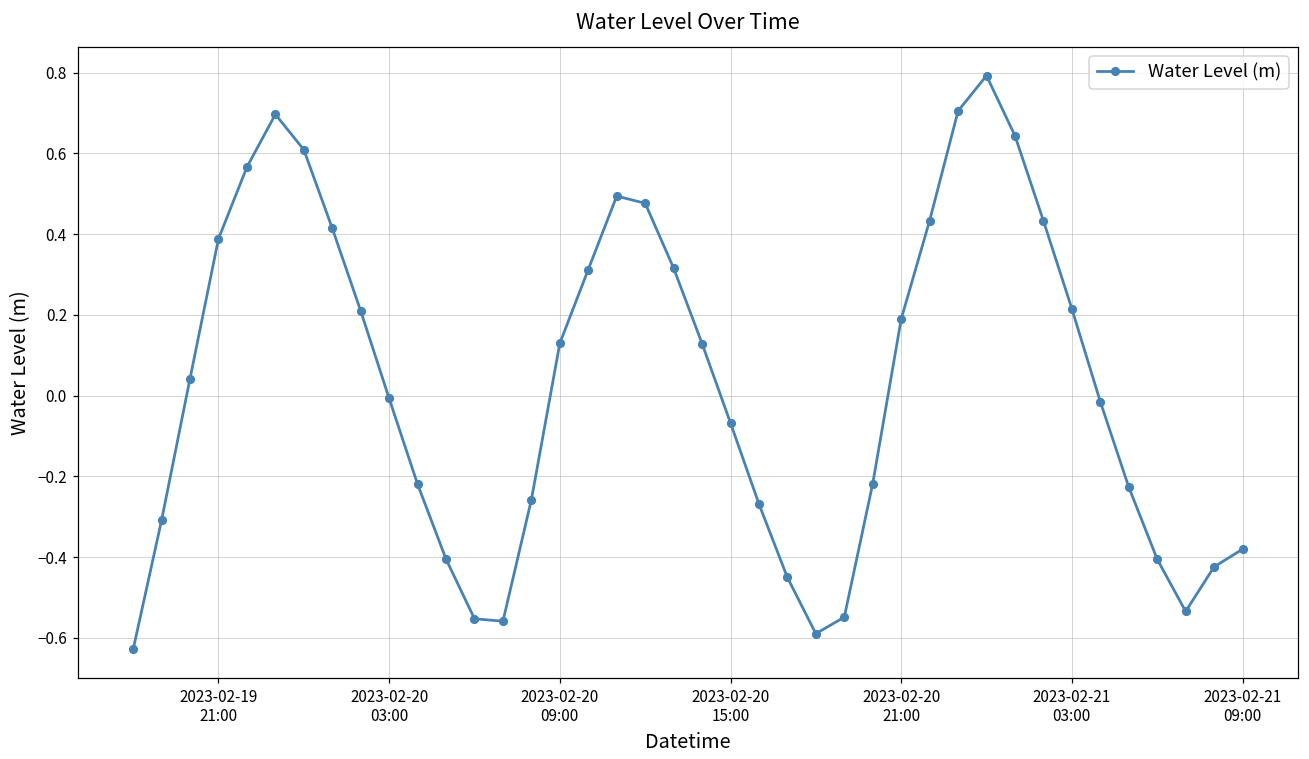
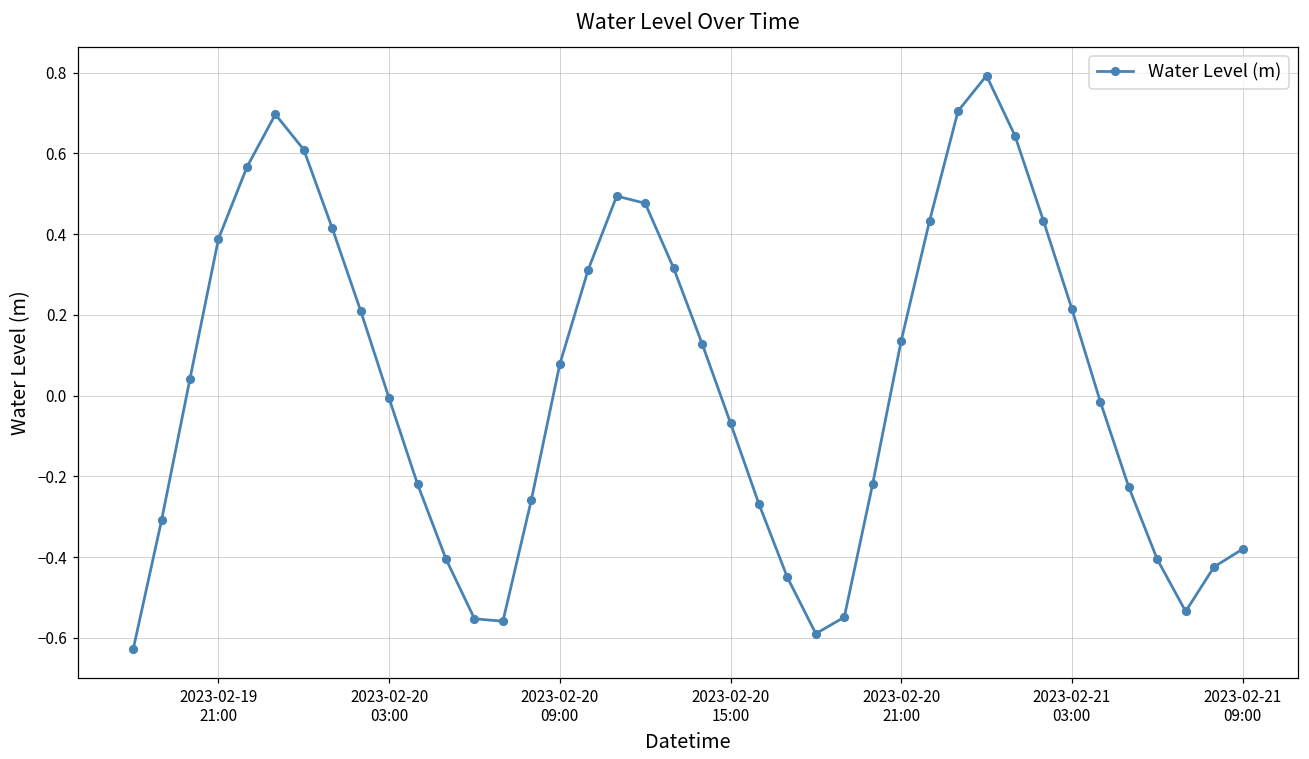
2023-02-20 09:00: 0.13 -> 0.08
2023-02-20 21:00: 0.19 -> 0.14
